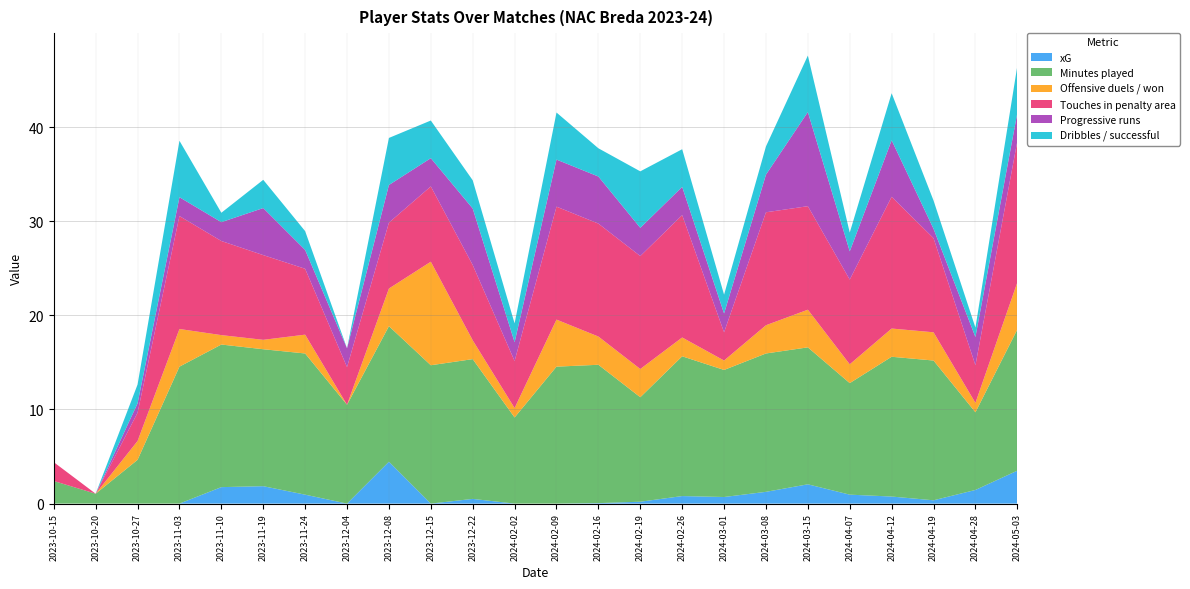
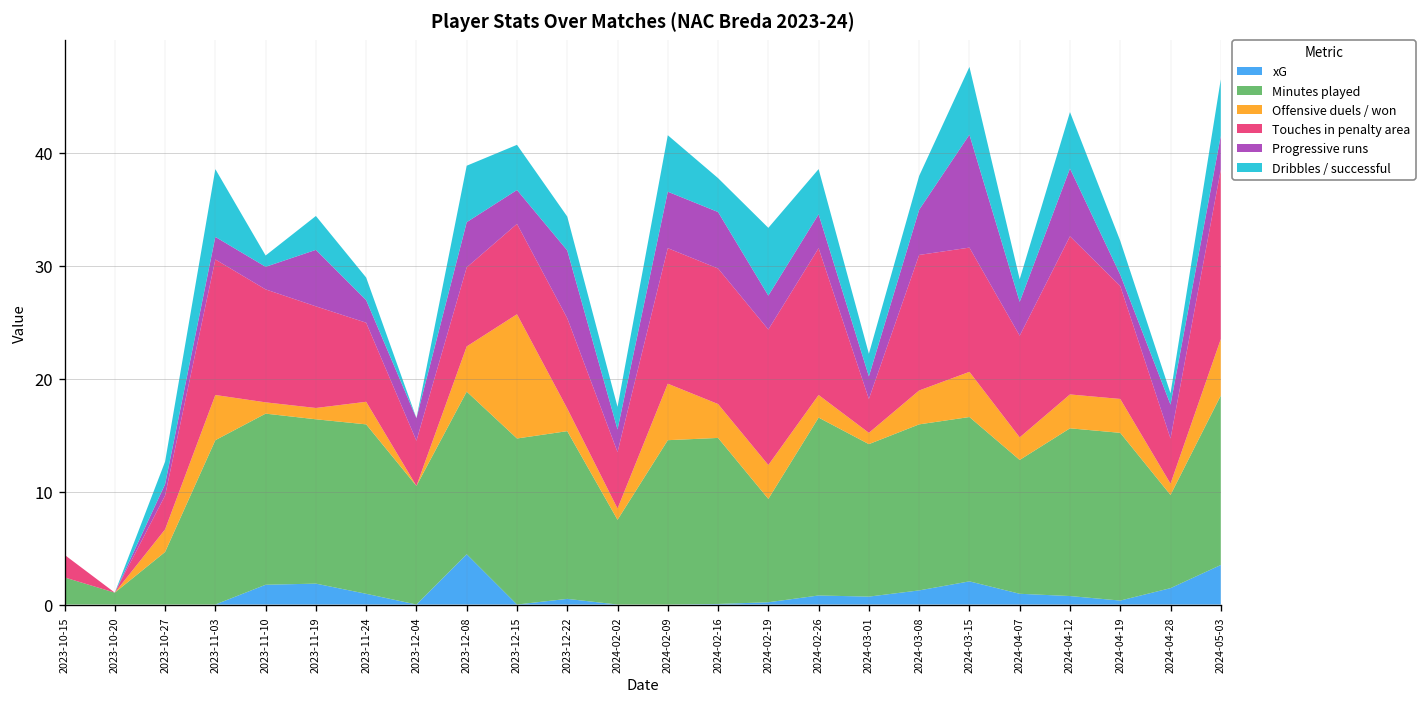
Minutes played, 2024-02-02: 9 -> 8
Minutes played, 2024-02-19: 11 -> 9
Minutes played, 2024-02-26: 15 -> 16
